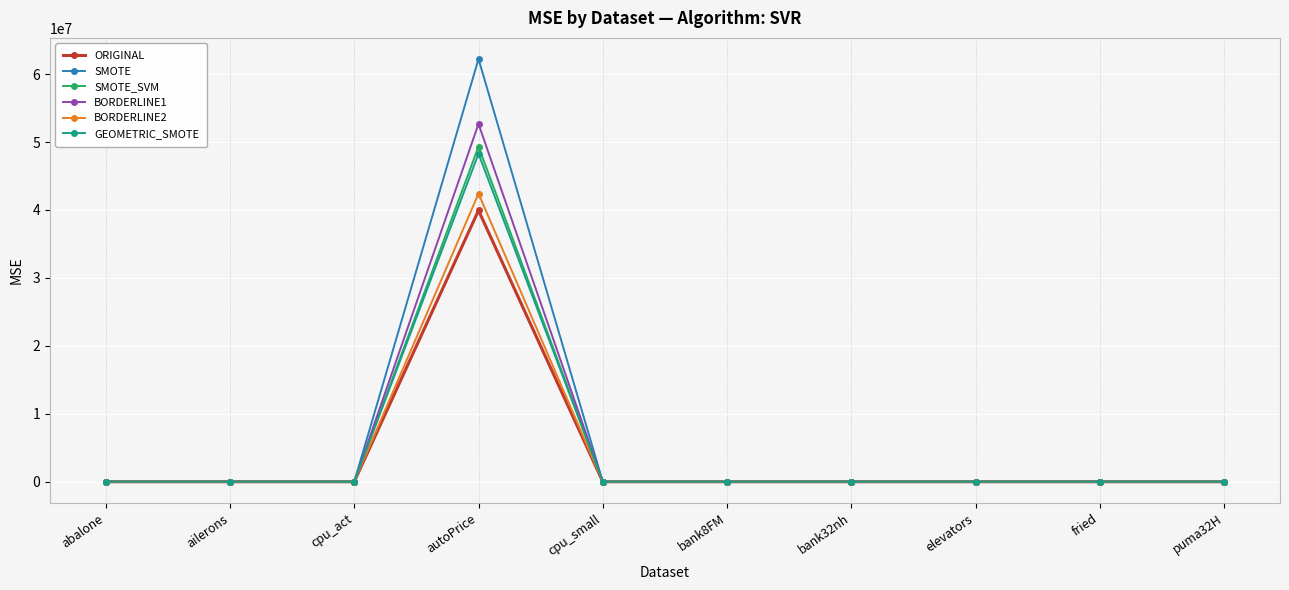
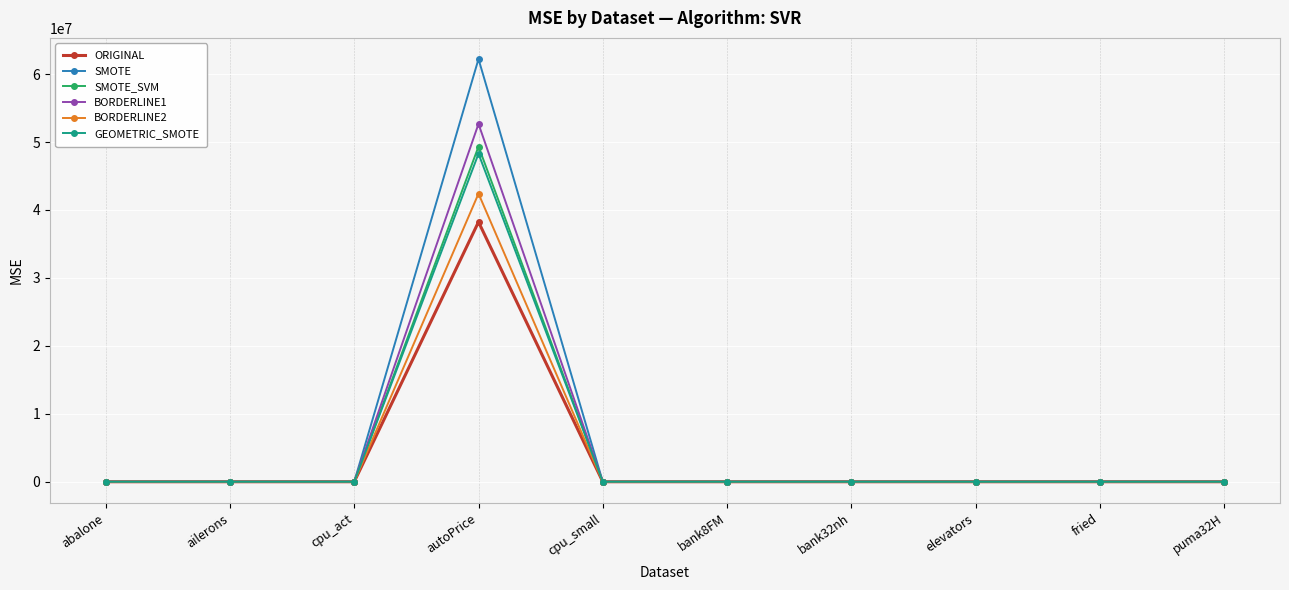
ORIGINAL, autoPrice: 40000000 -> 38000000
